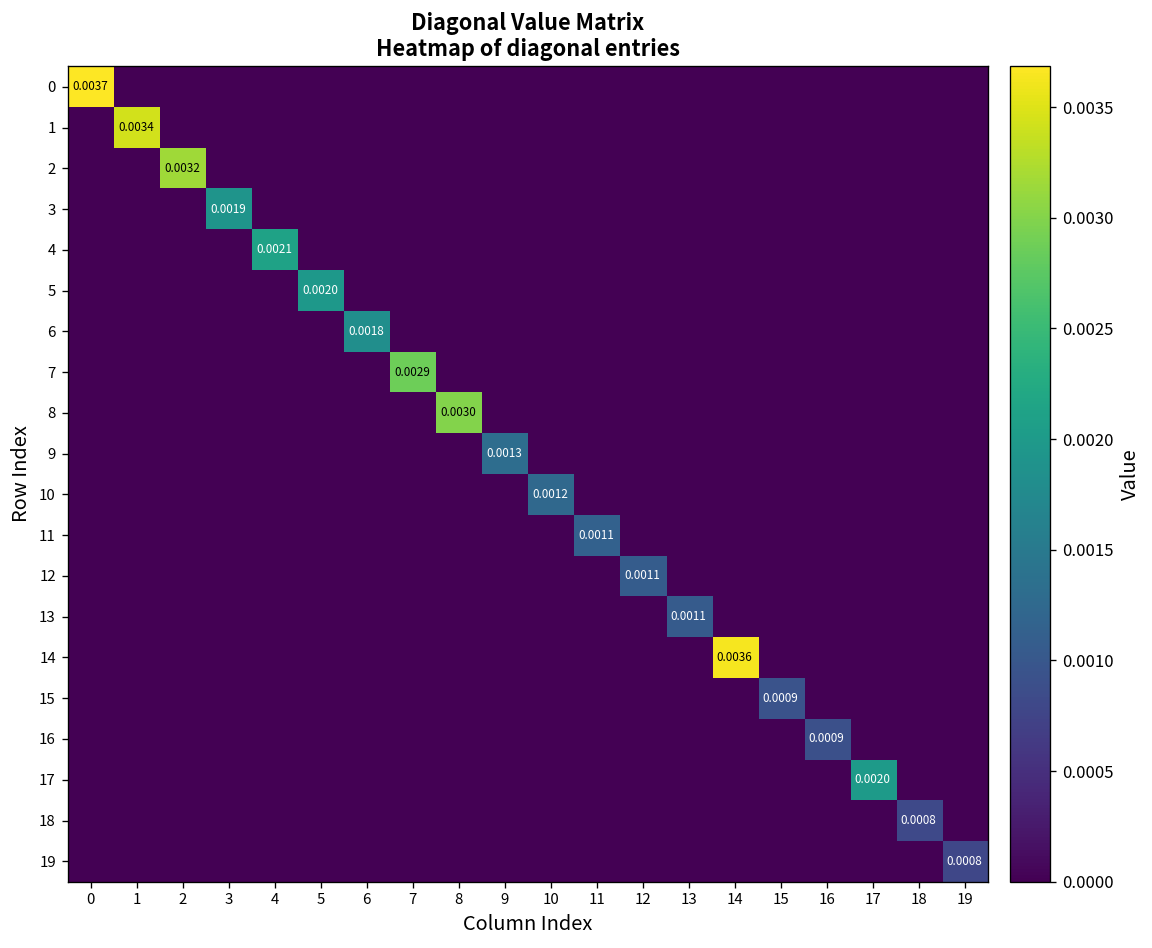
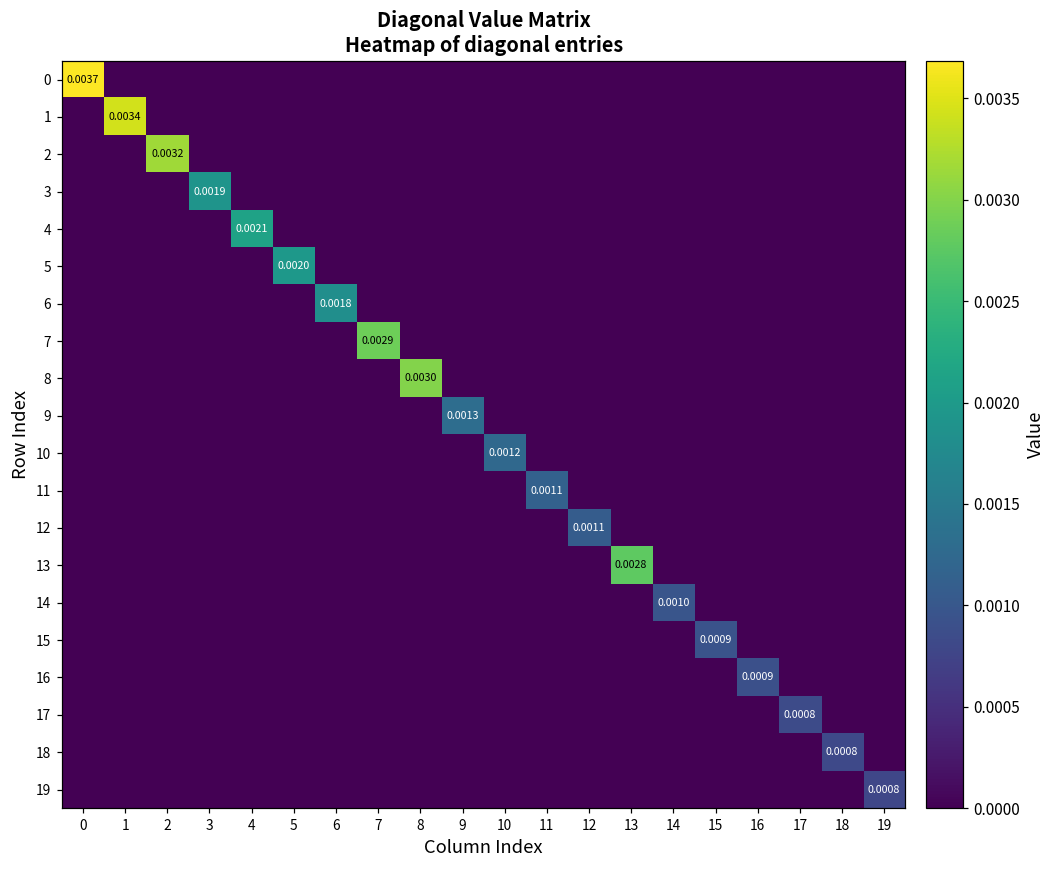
13, 13: 0.0011 -> 0.0028
14, 14: 0.0036 -> 0.0010
17, 17: 0.0020 -> 0.0008
